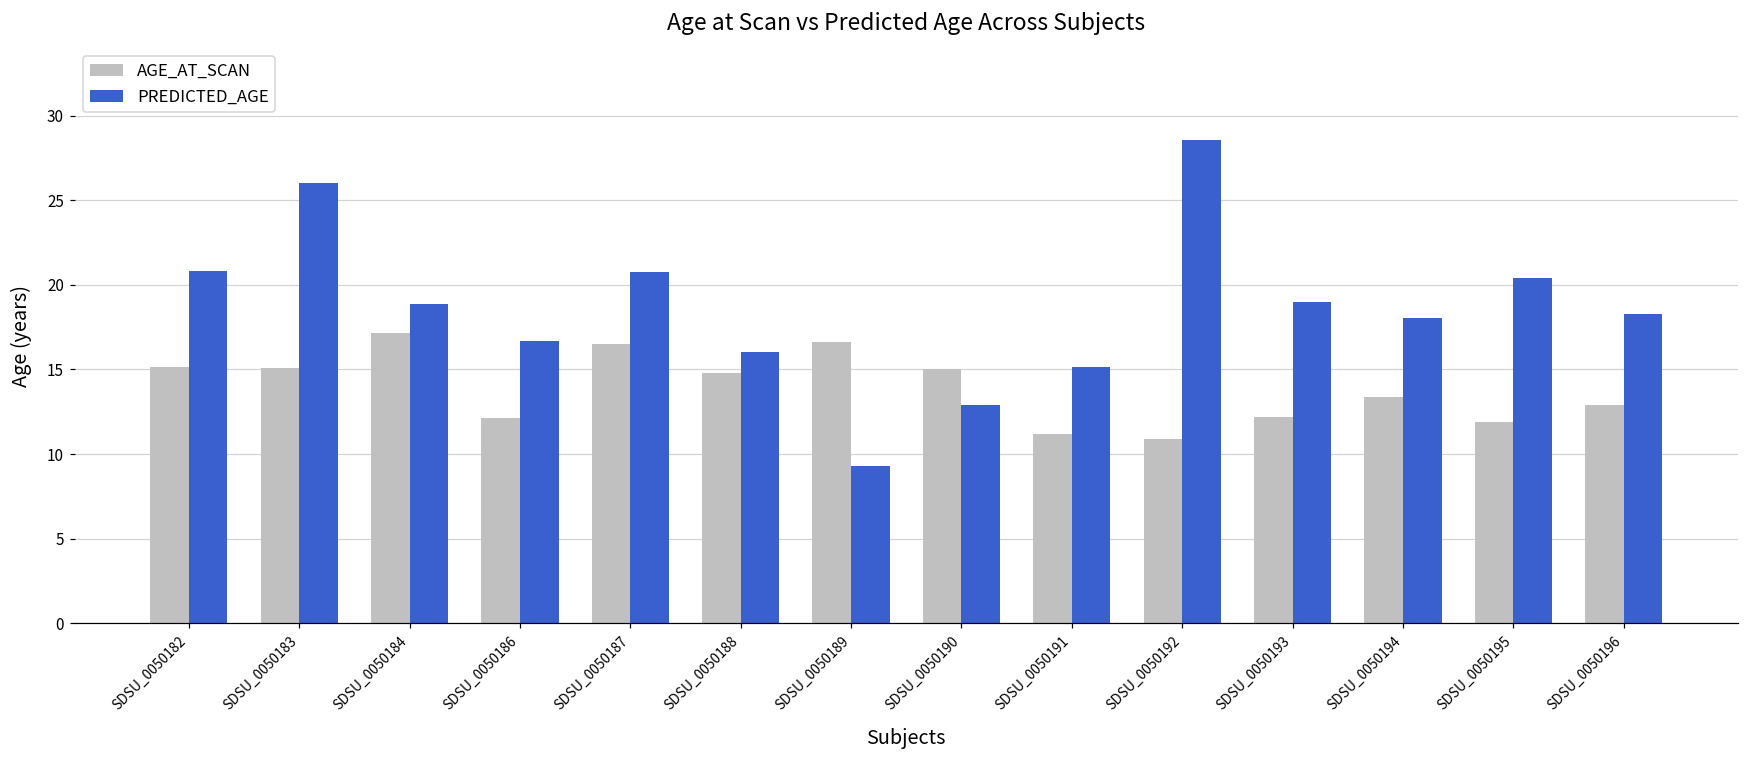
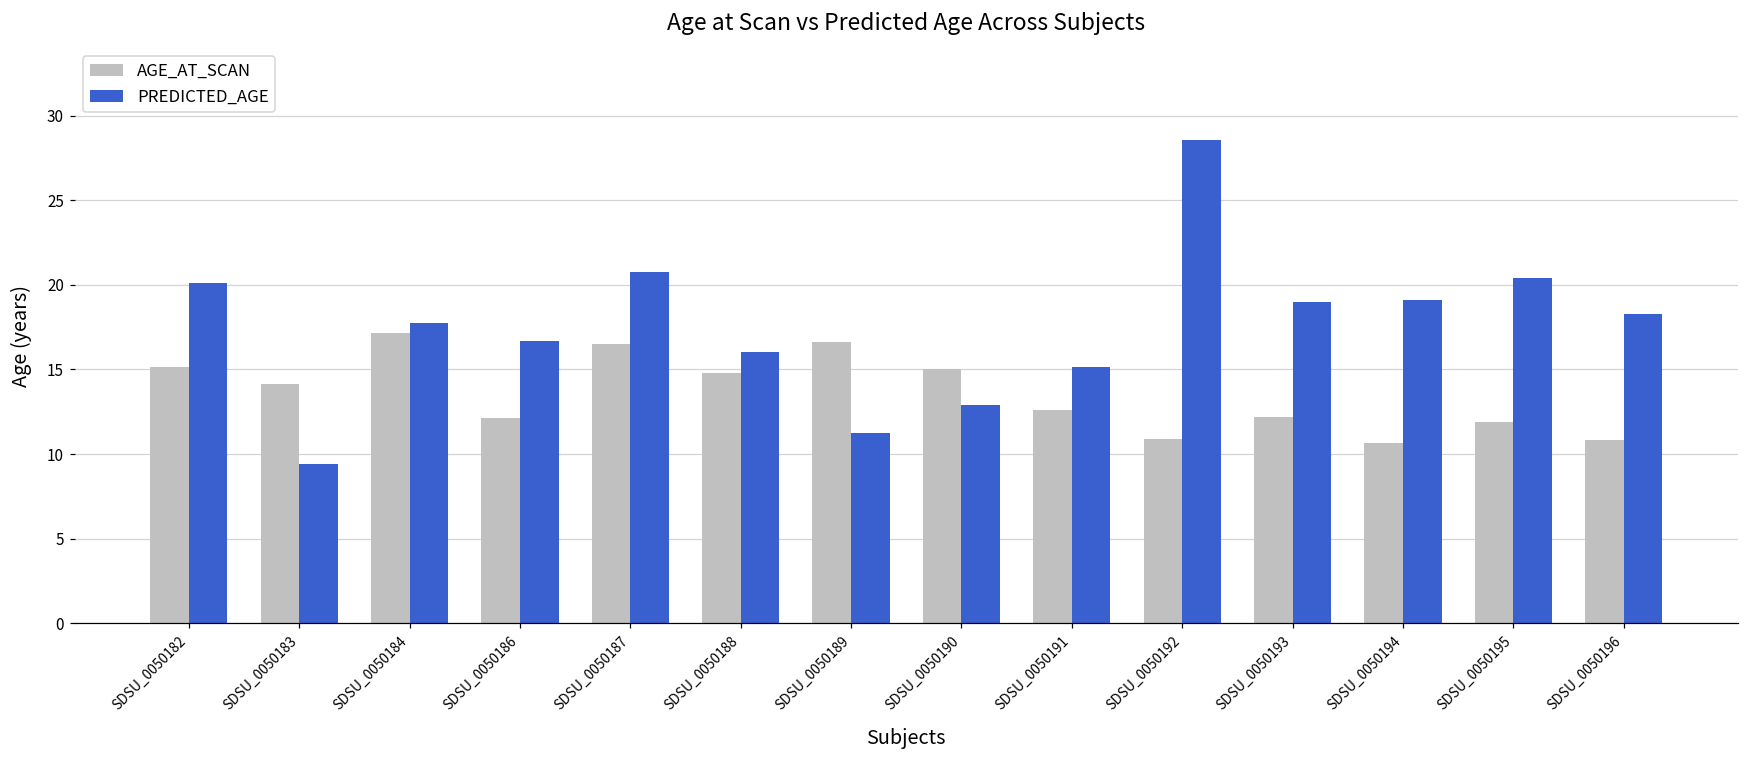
PREDICTED_AGE, SDSU_0050182: 20.8 -> 20.1
AGE_AT_SCAN, SDSU_0050183: 15.1 -> 14.1
PREDICTED_AGE, SDSU_0050183: 26.0 -> 9.4
PREDICTED_AGE, SDSU_0050184: 18.8 -> 17.7
PREDICTED_AGE, SDSU_0050189: 9.3 -> 11.3
AGE_AT_SCAN, SDSU_0050191: 11.2 -> 12.6
AGE_AT_SCAN, SDSU_0050194: 13.4 -> 10.6
PREDICTED_AGE, SDSU_0050194: 18.0 -> 19.1
AGE_AT_SCAN, SDSU_0050196: 12.9 -> 10.9
